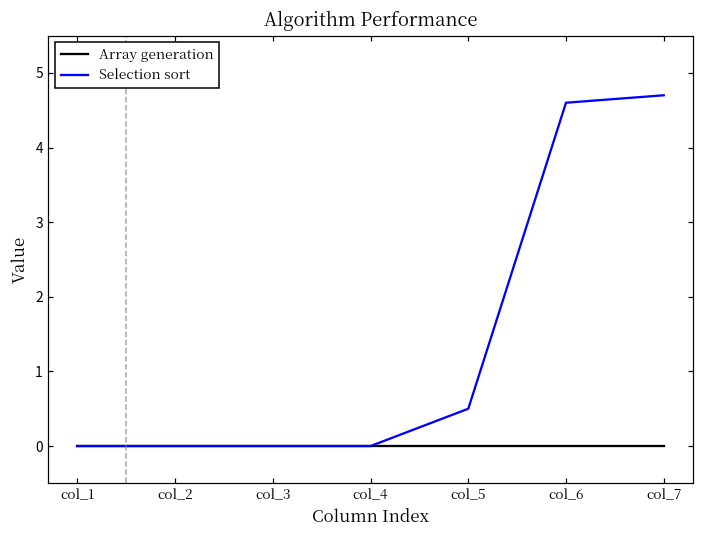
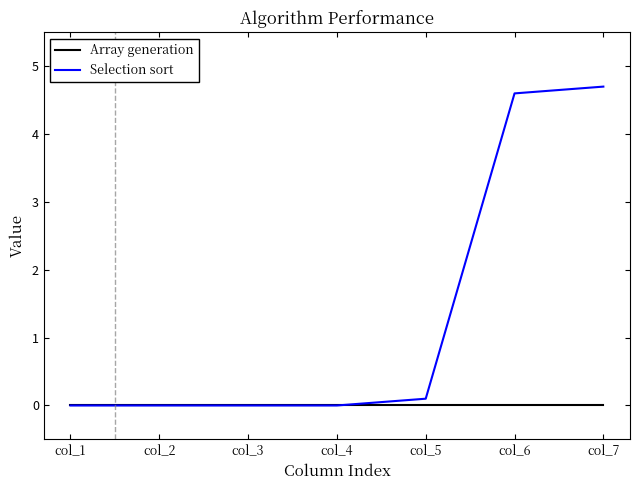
Selection sort, col_5: 0.5 -> 0.1
